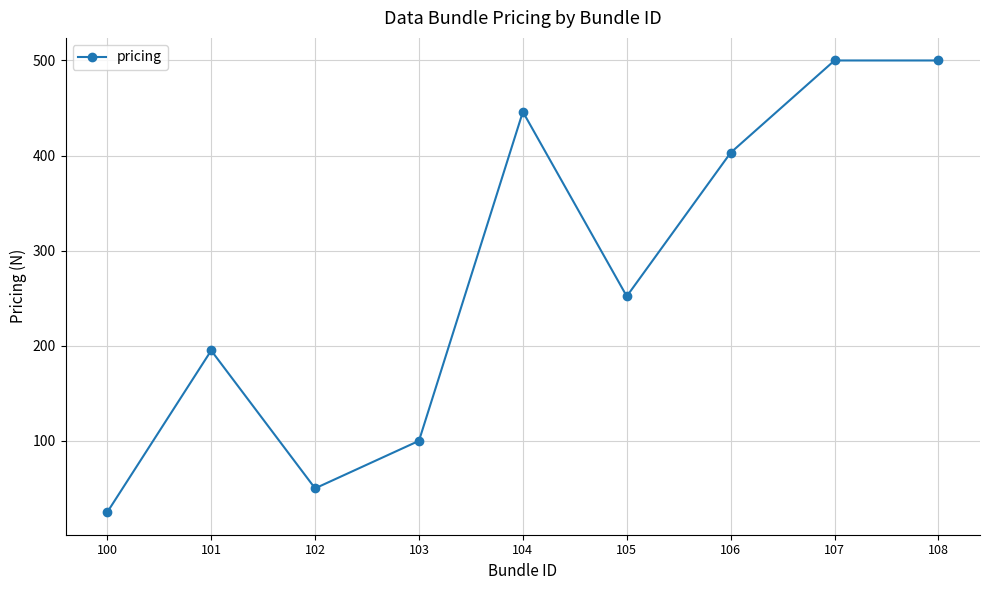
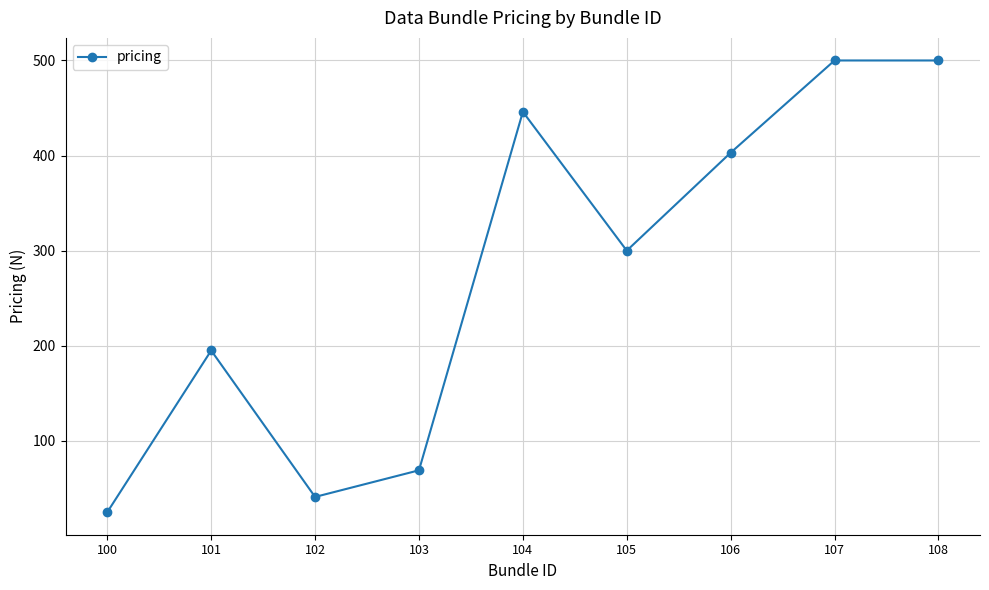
102: 50 -> 40
103: 100 -> 70
105: 250 -> 300
